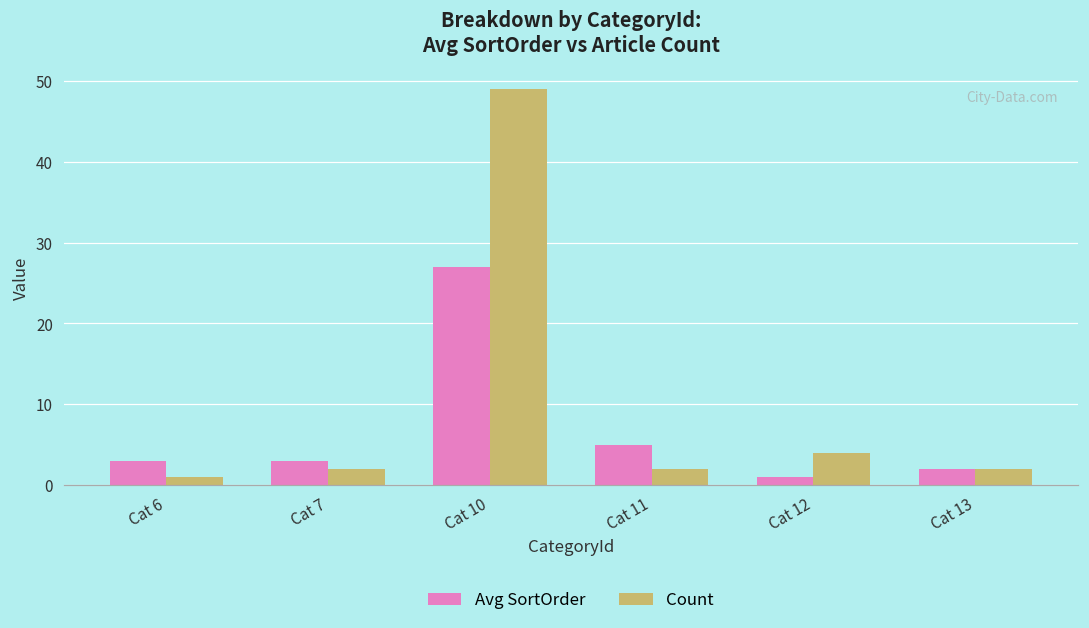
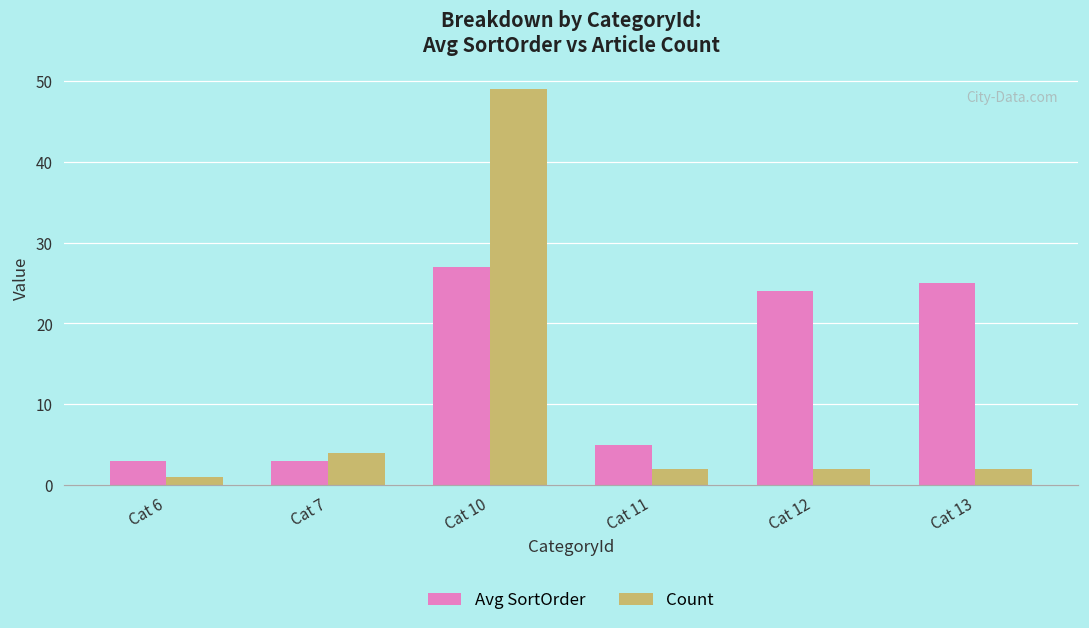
Count, Cat 7: 2 -> 4
Avg SortOrder, Cat 12: 1 -> 24
Count, Cat 12: 4 -> 2
Avg SortOrder, Cat 13: 2 -> 25
